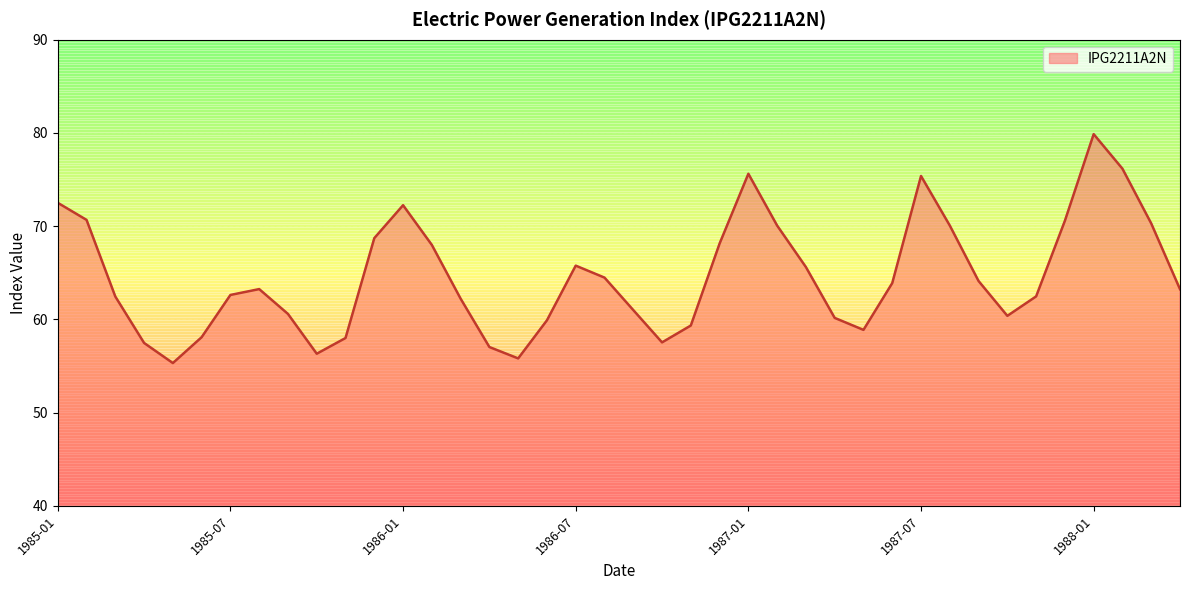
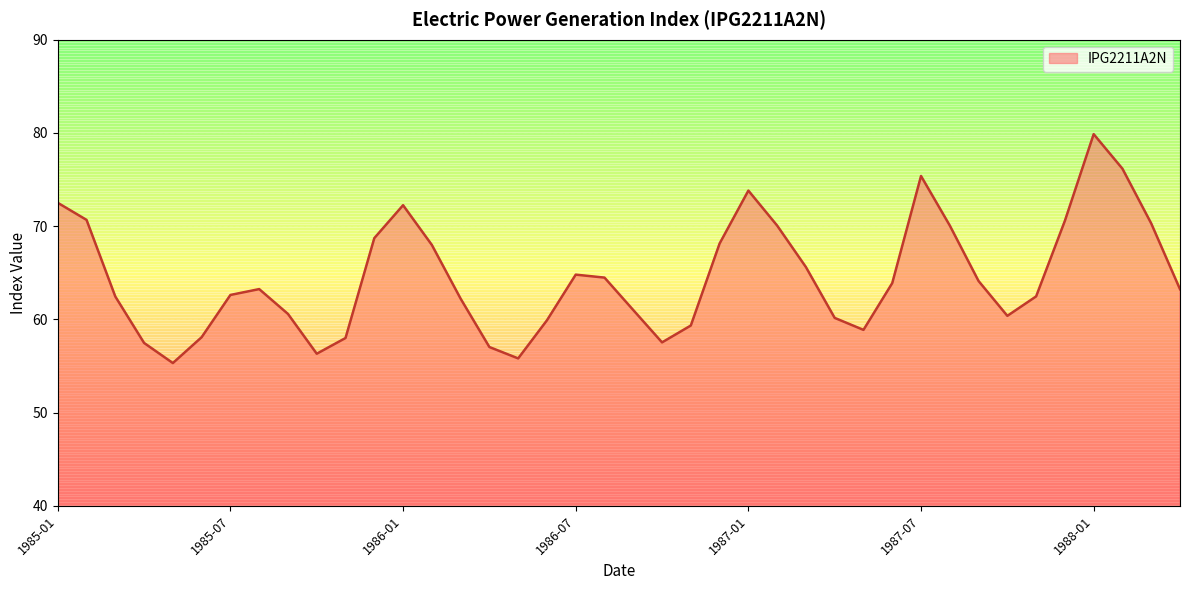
1986-07: 66 -> 65
1987-01: 76 -> 74
